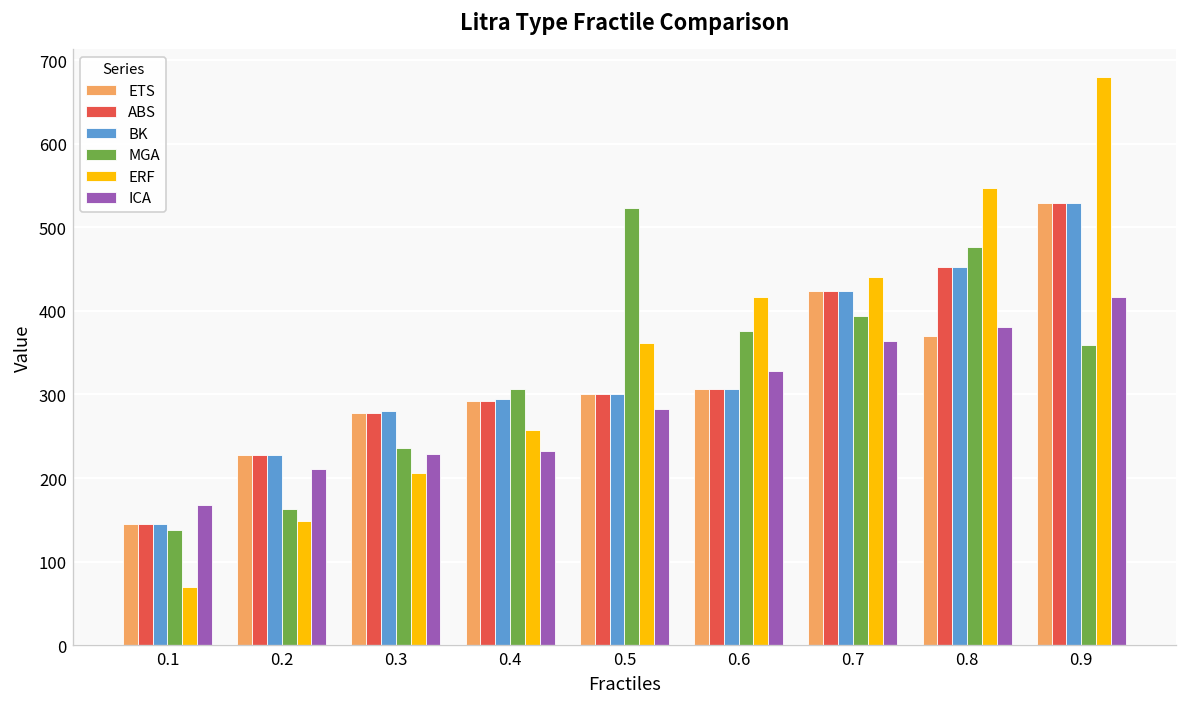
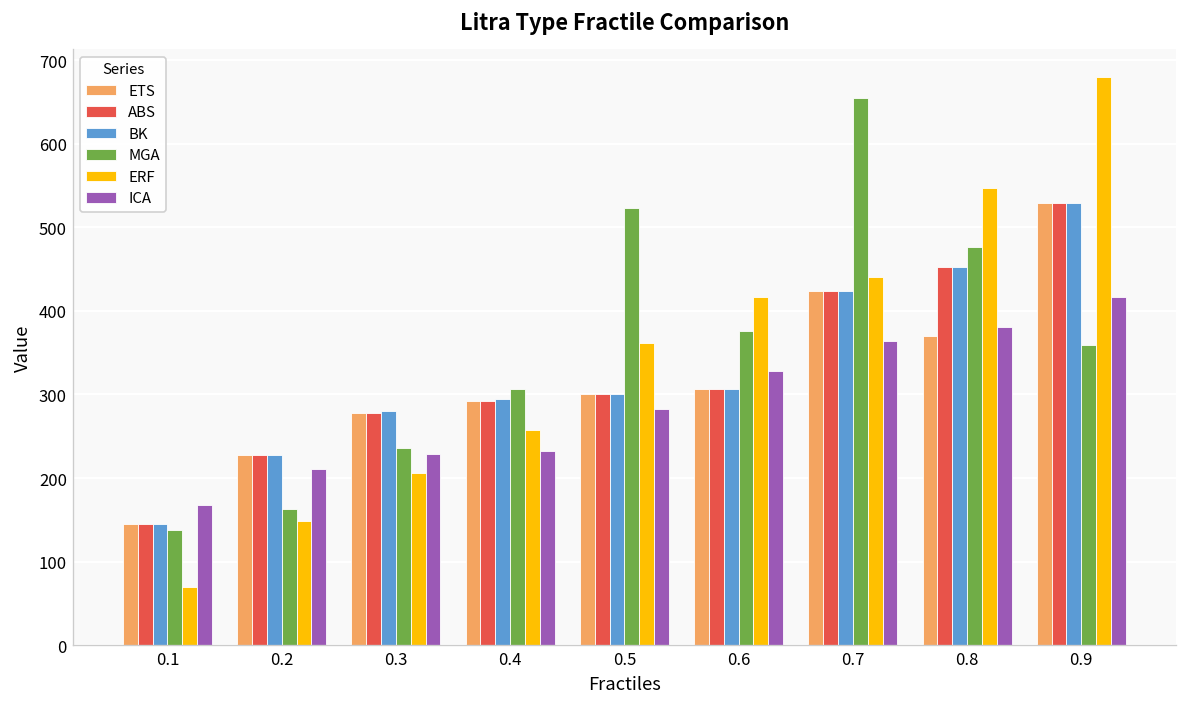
MGA, 0.7: 390 -> 650
